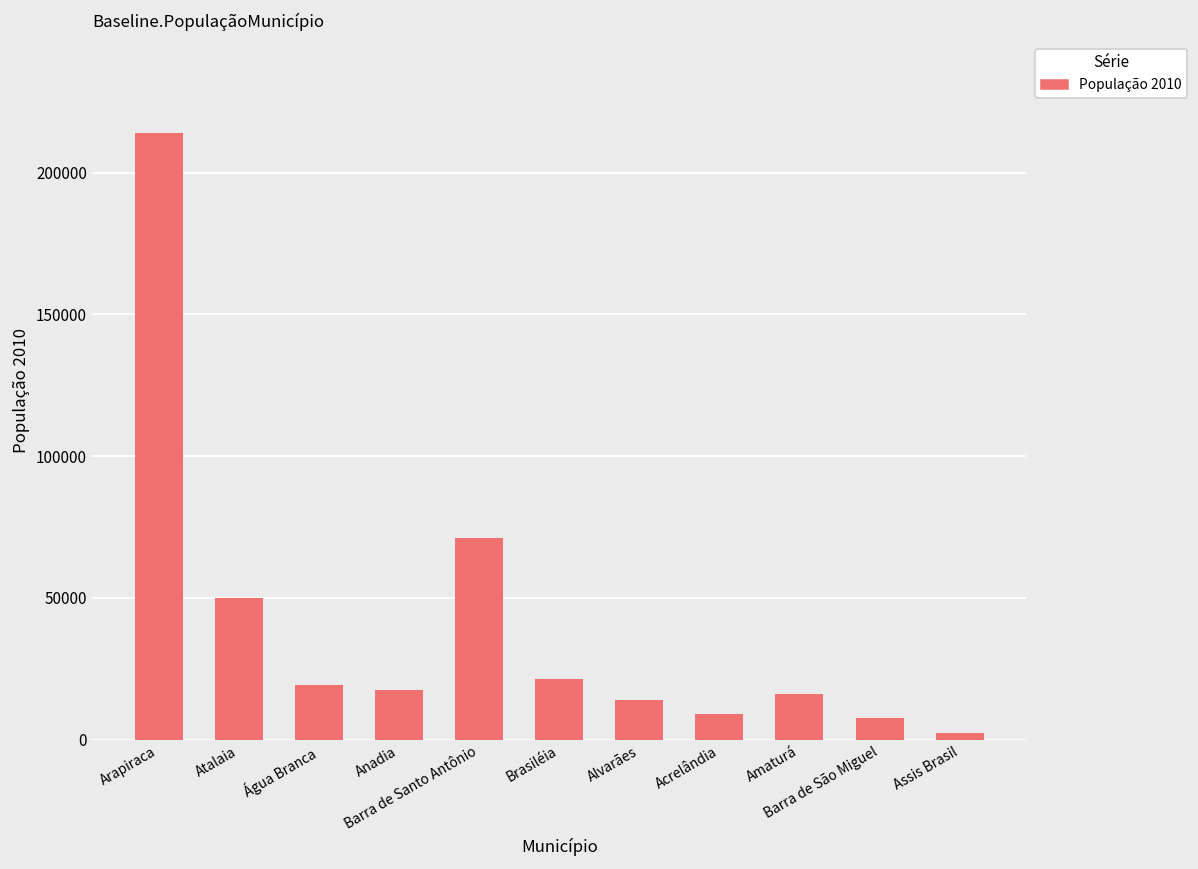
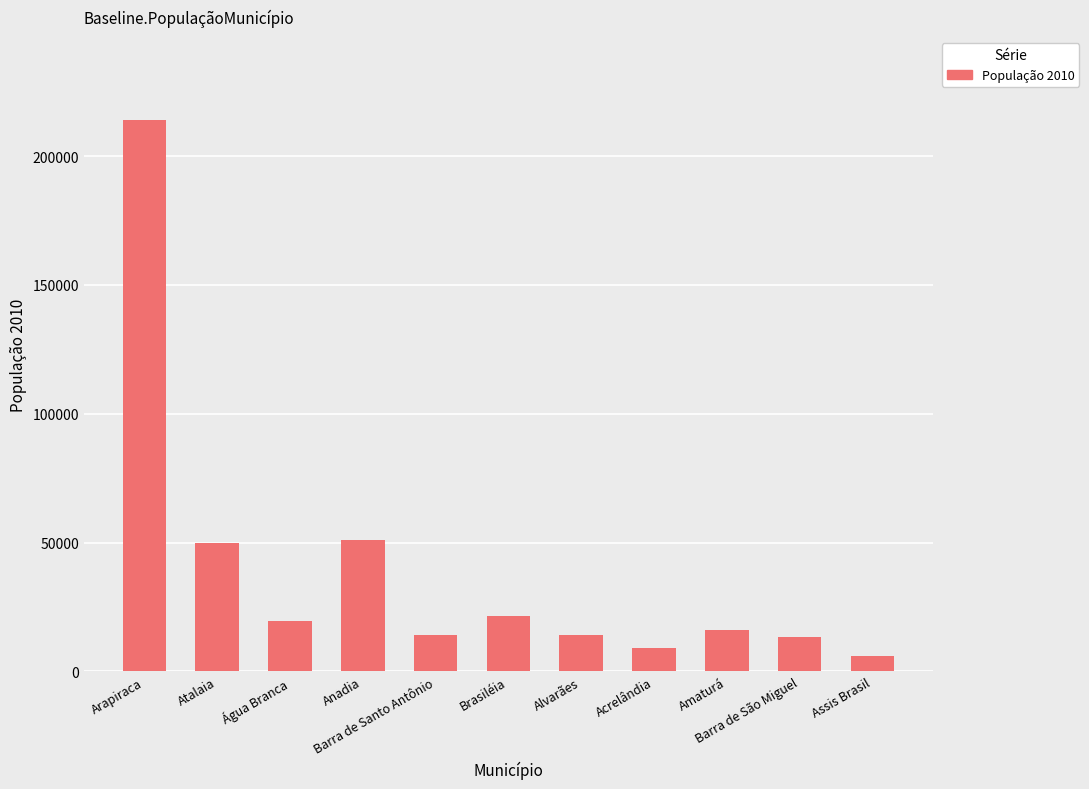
Anadia: 17000 -> 51000
Barra de Santo Antônio: 71000 -> 14000
Barra de São Miguel: 8000 -> 13000
Assis Brasil: 2000 -> 6000
